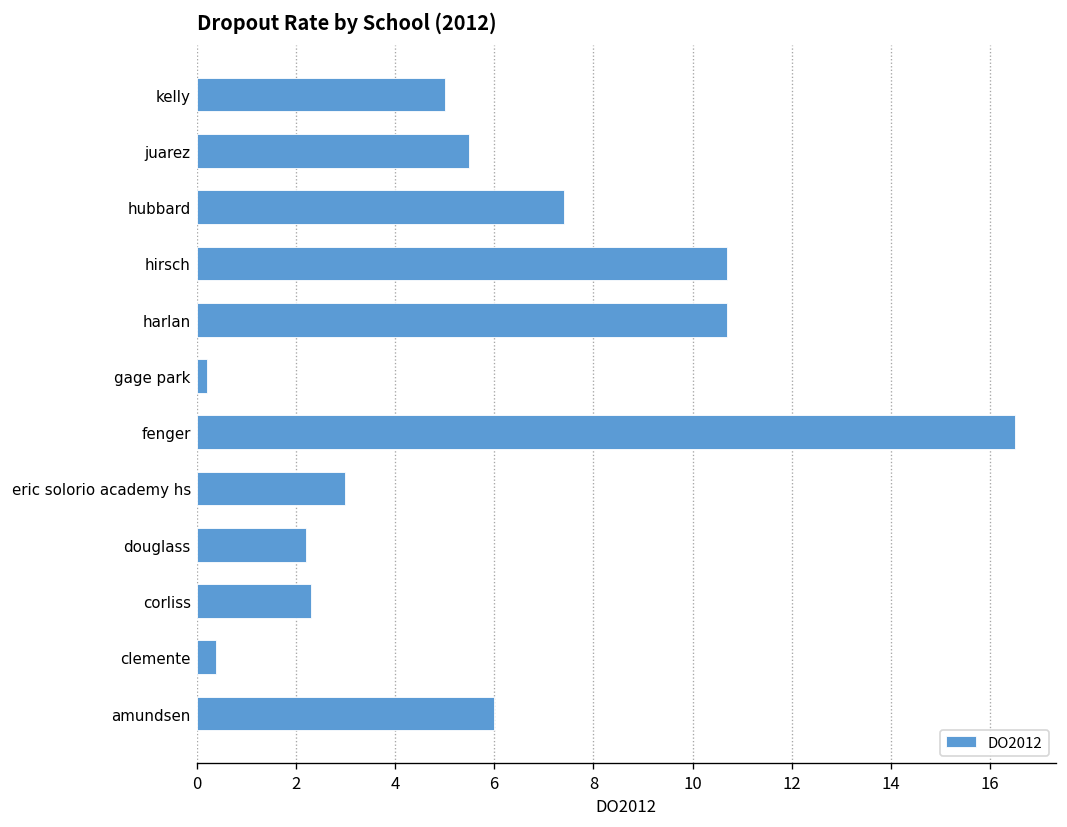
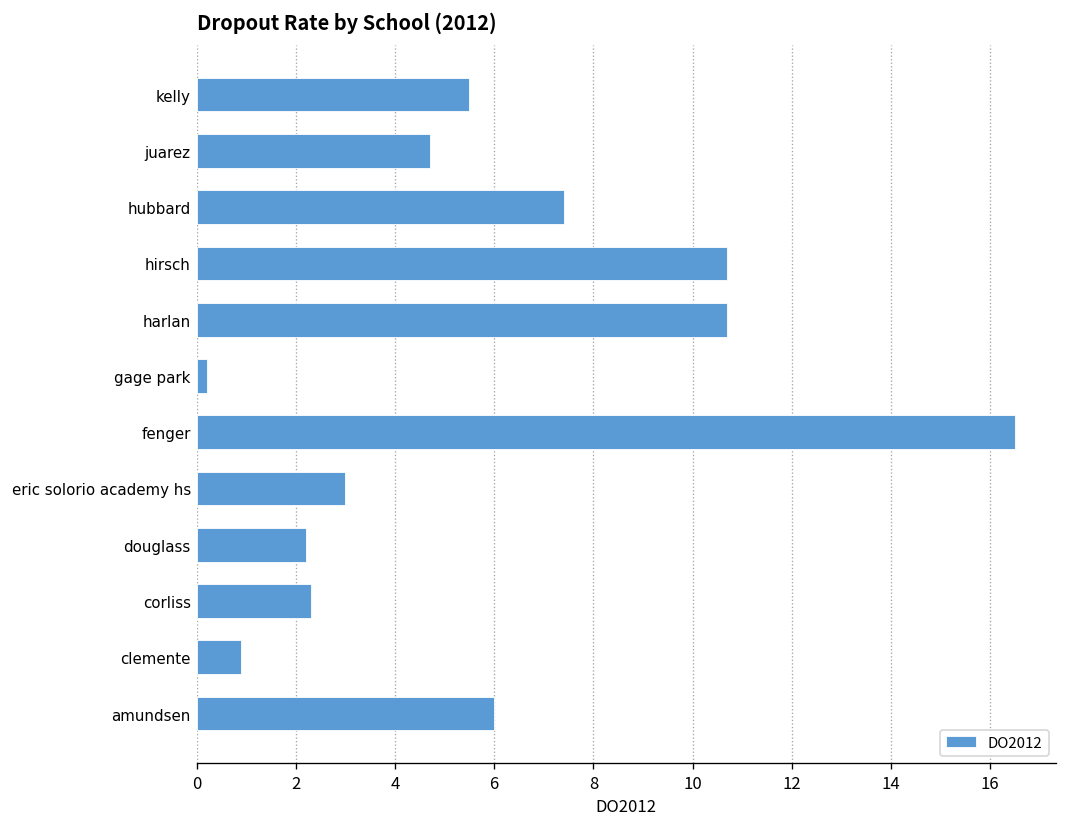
kelly: 5.0 -> 5.5
juarez: 5.5 -> 4.7
clemente: 0.4 -> 0.9
